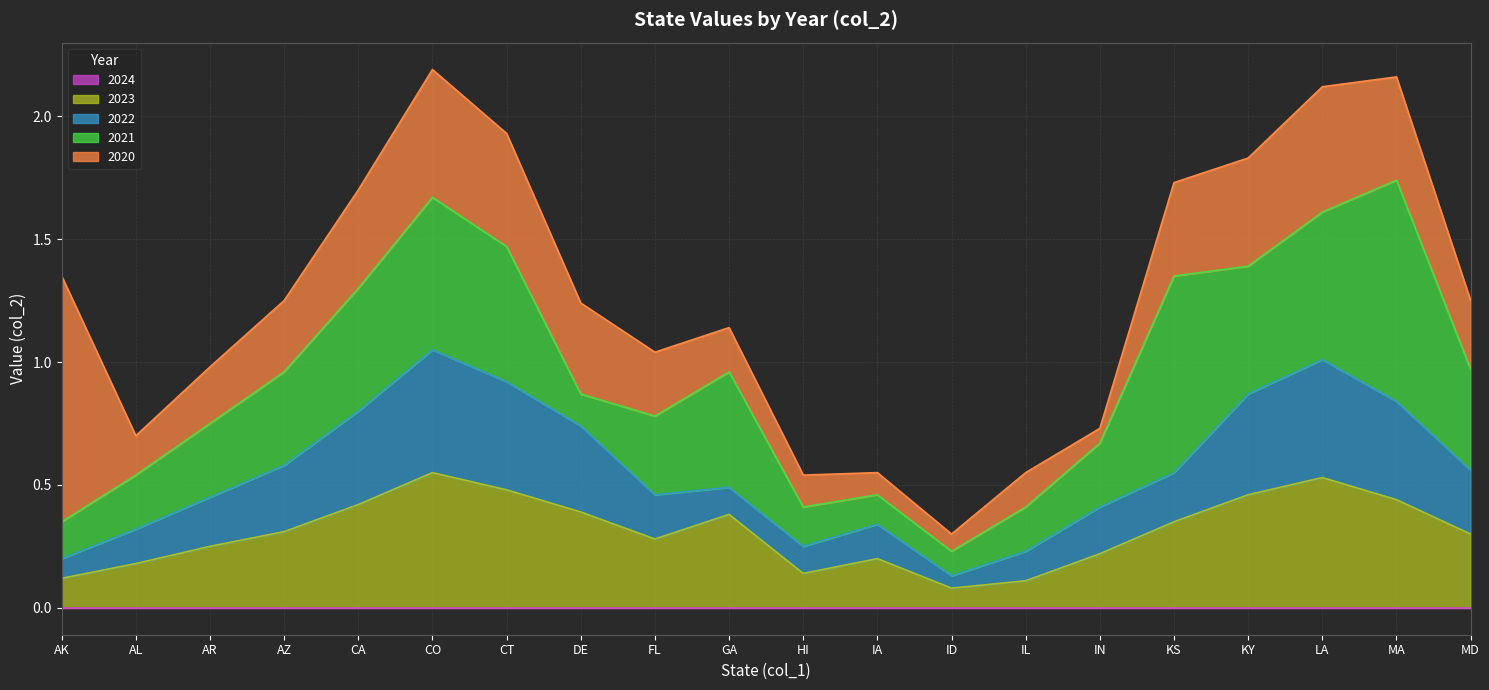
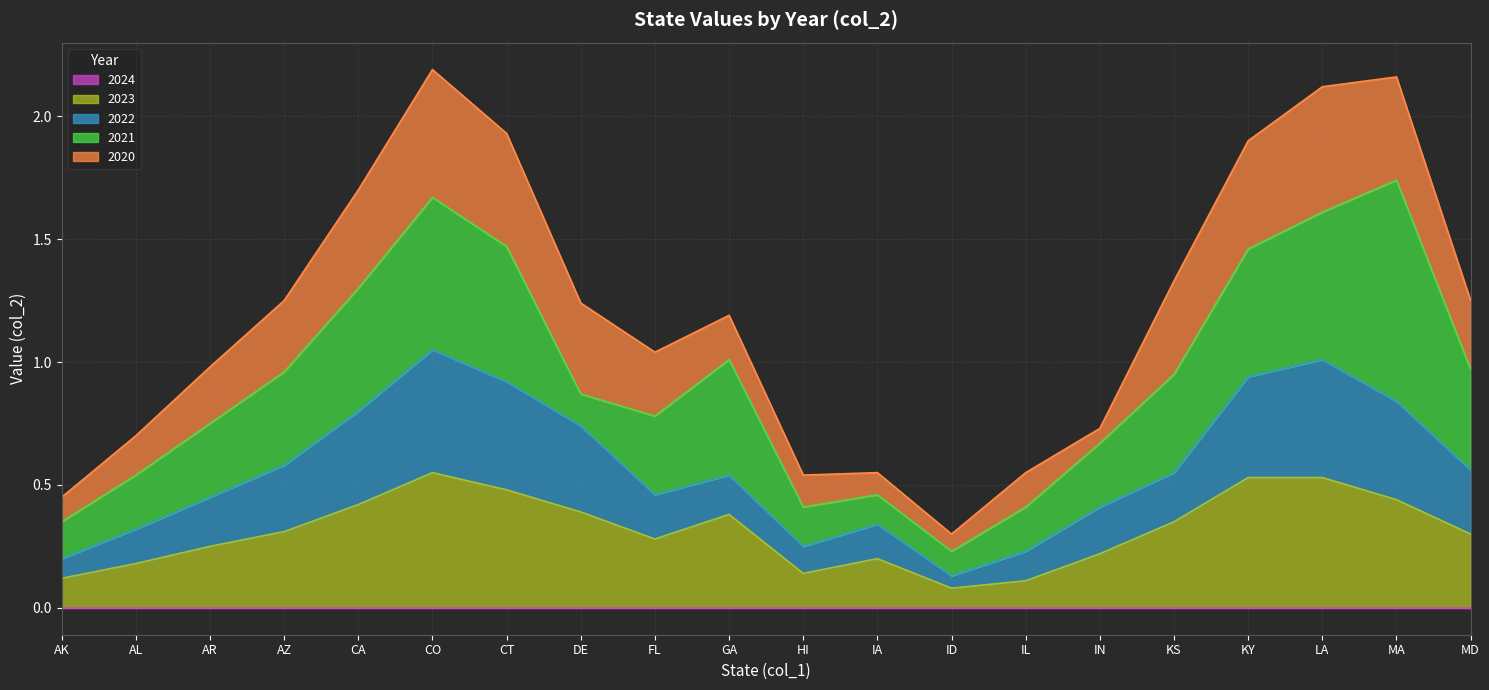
2020, AK: 1.0 -> 0.1
2022, GA: 0.11 -> 0.16
2021, KS: 0.8 -> 0.4
2023, KY: 0.46 -> 0.53
